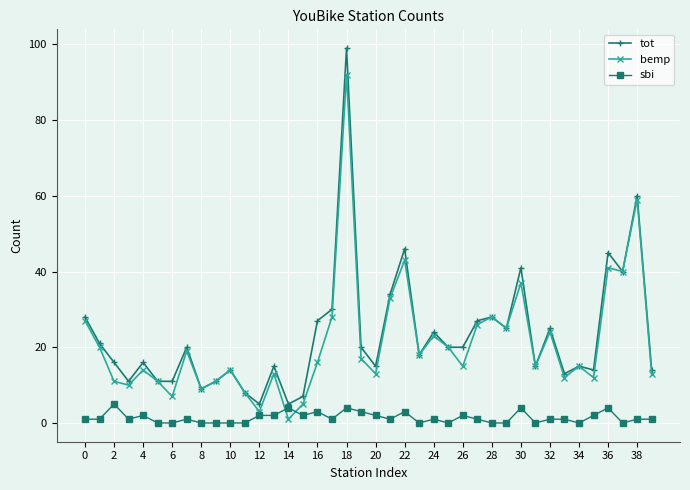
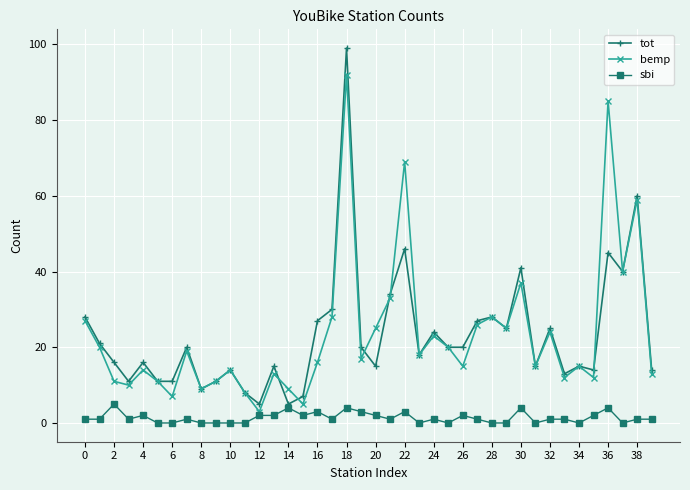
bemp, 14: 1 -> 9
bemp, 20: 13 -> 25
bemp, 22: 43 -> 69
bemp, 36: 41 -> 85
